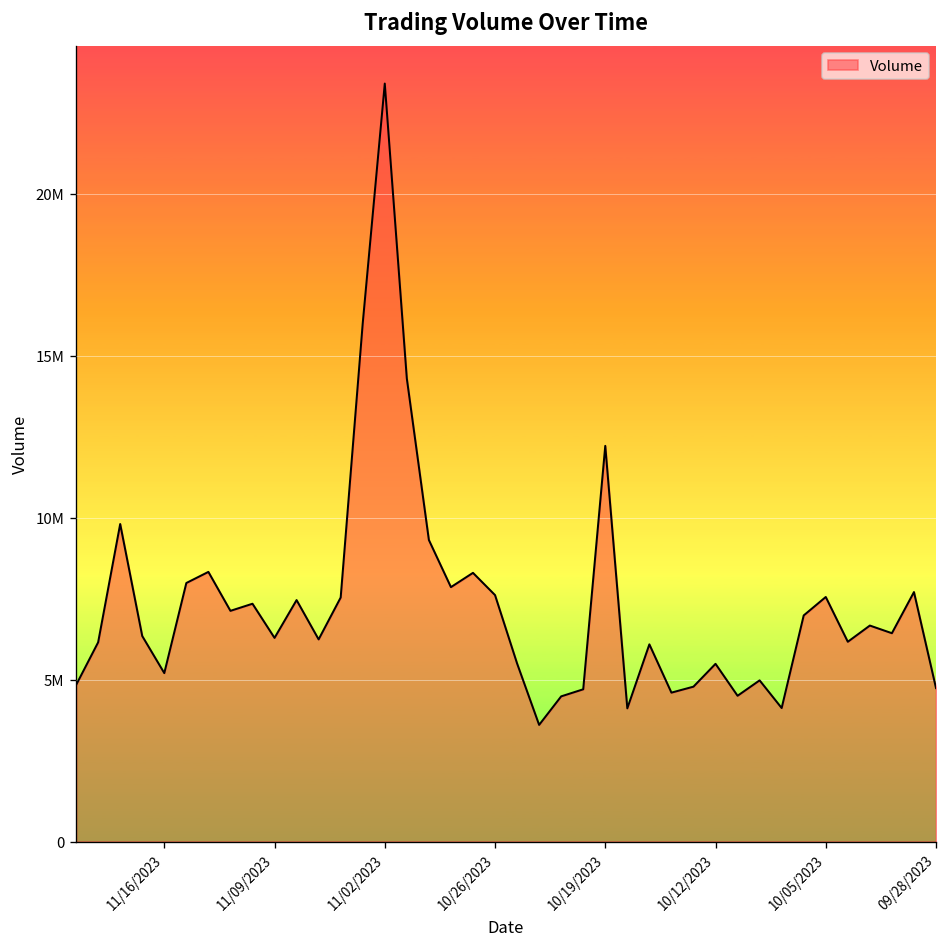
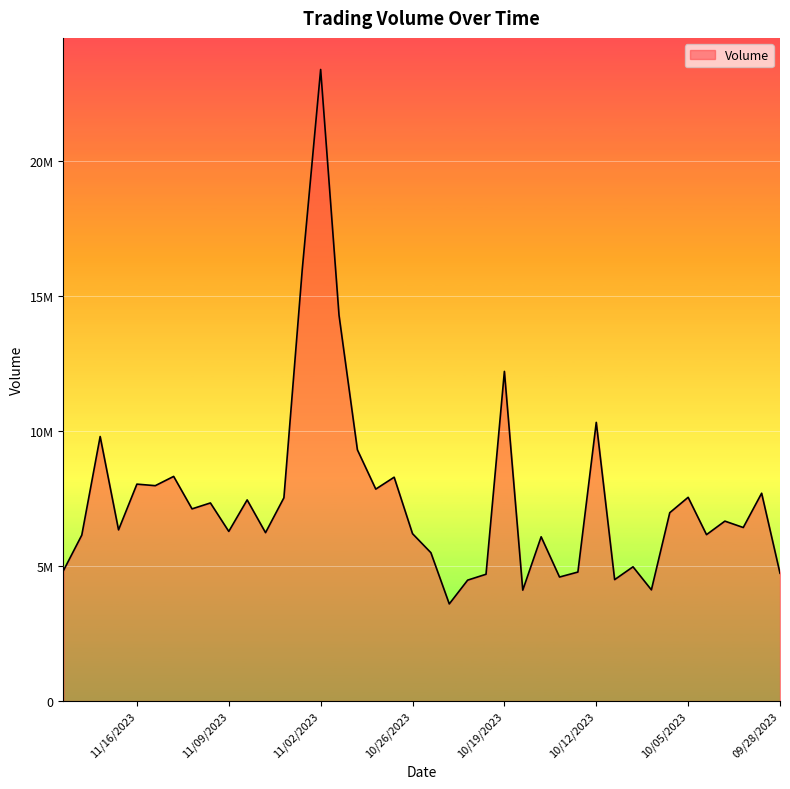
11/16/2023: 5200000 -> 8000000
10/26/2023: 7600000 -> 6200000
10/12/2023: 5500000 -> 10300000
